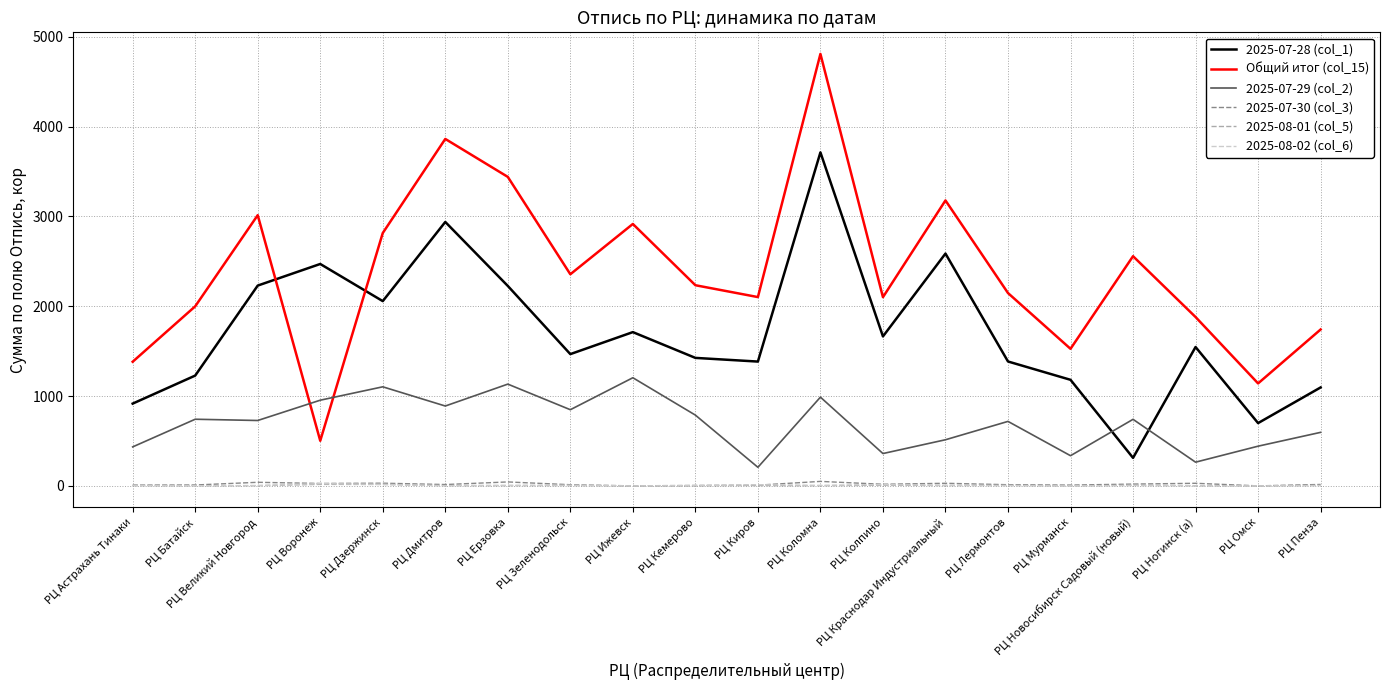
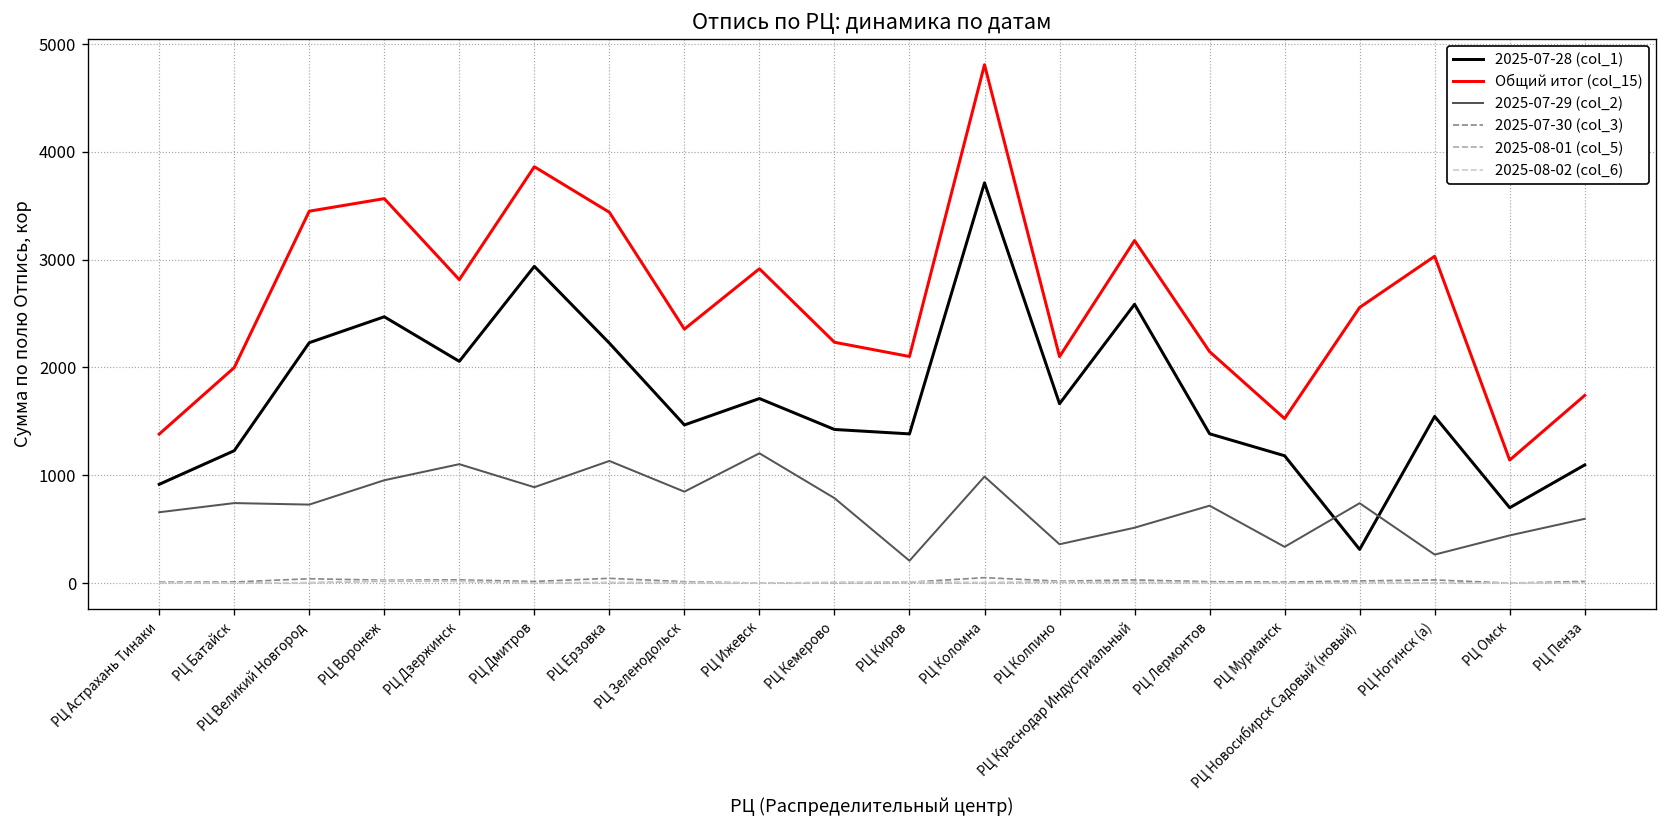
2025-07-29 (col_2), РЦ Астрахань Тинаки: 400 -> 700
Общий итог (col_15), РЦ Великий Новгород: 3000 -> 3500
Общий итог (col_15), РЦ Воронеж: 500 -> 3600
Общий итог (col_15), РЦ Ногинск (а): 1900 -> 3000
